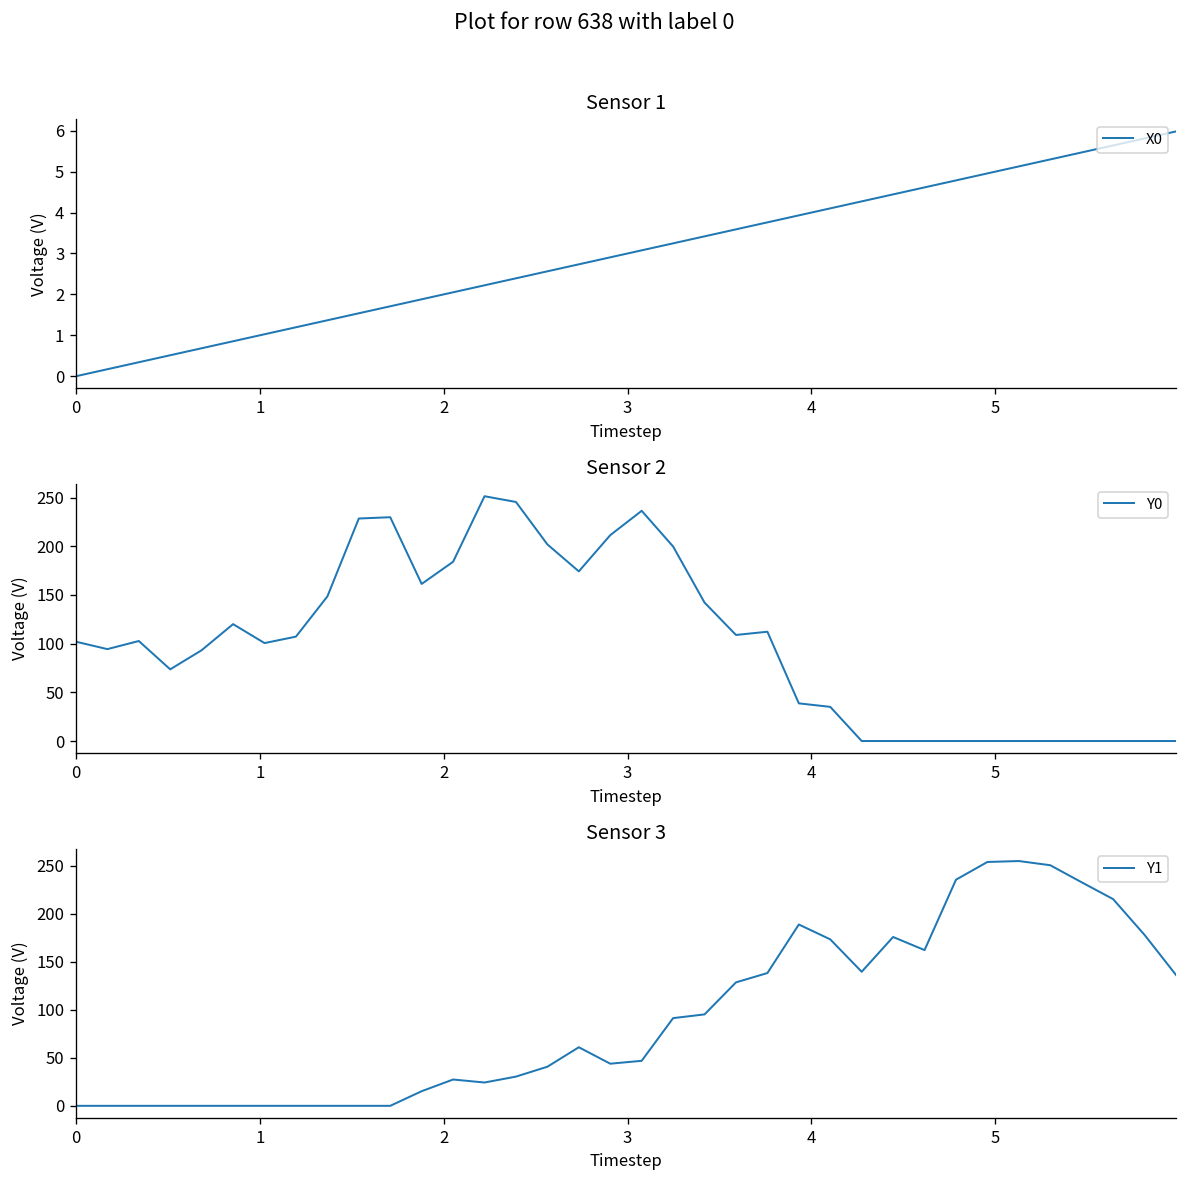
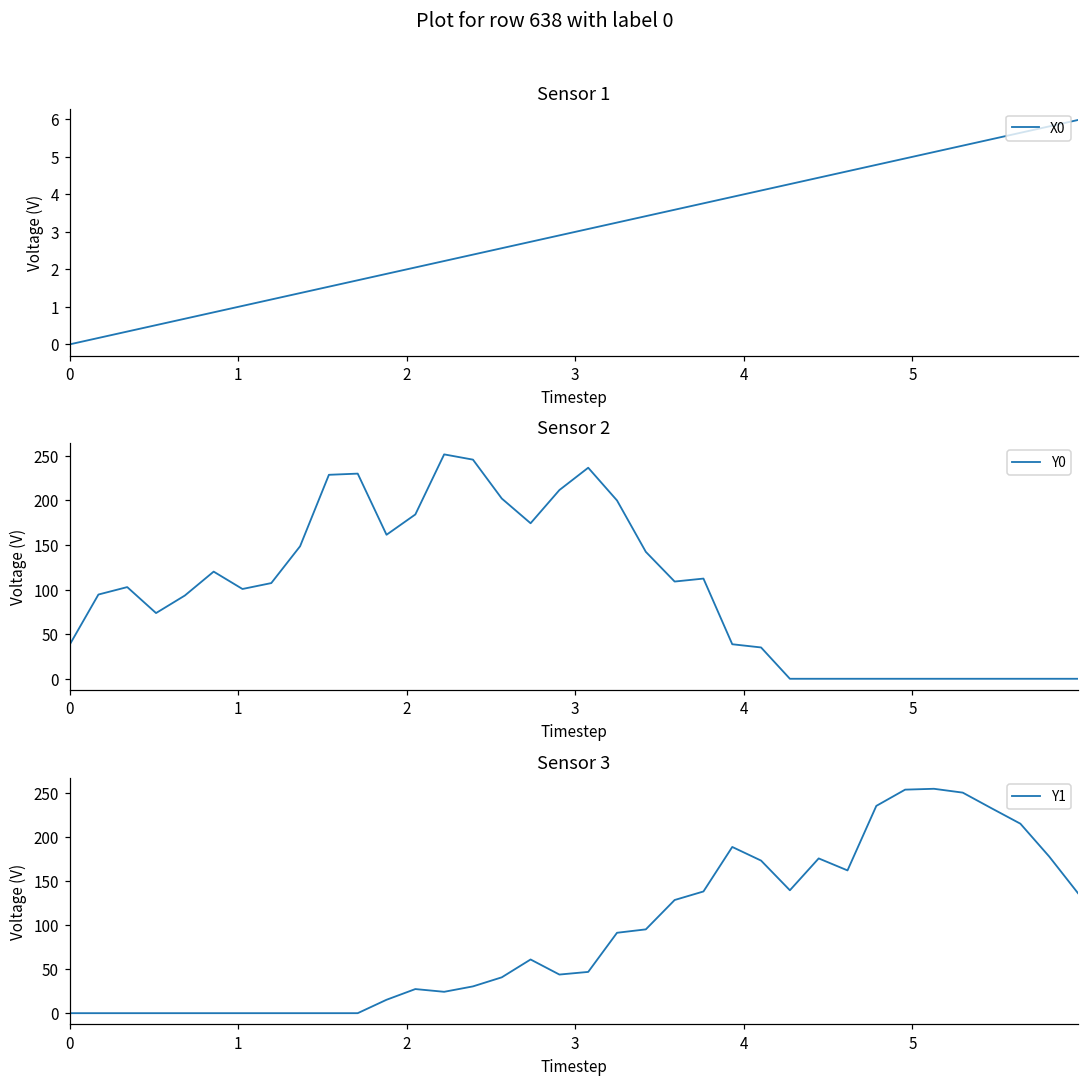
Sensor 2, 0: 100 -> 40
